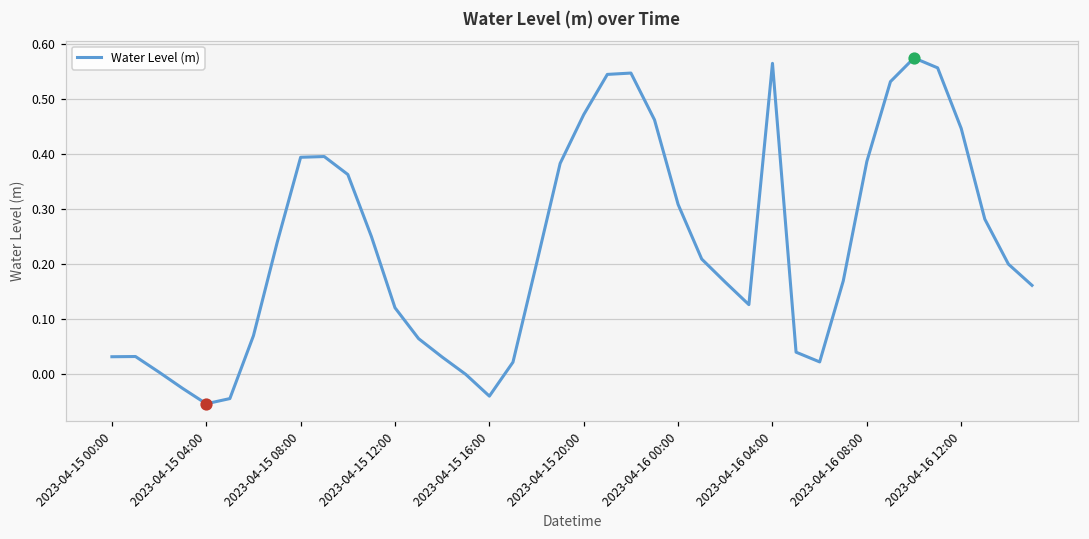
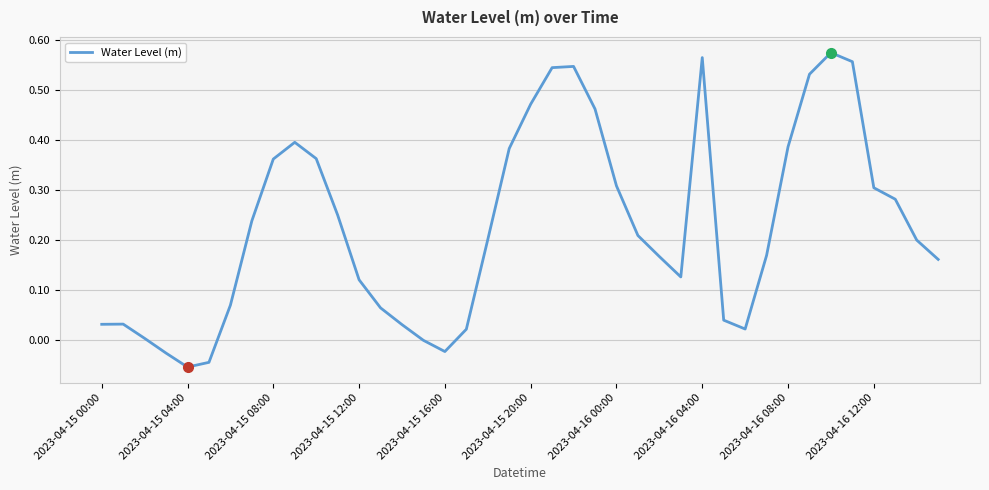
Water Level (m), 2023-04-15 08:00: 0.39 -> 0.36
Water Level (m), 2023-04-15 16:00: -0.04 -> -0.02
Water Level (m), 2023-04-16 12:00: 0.45 -> 0.31
